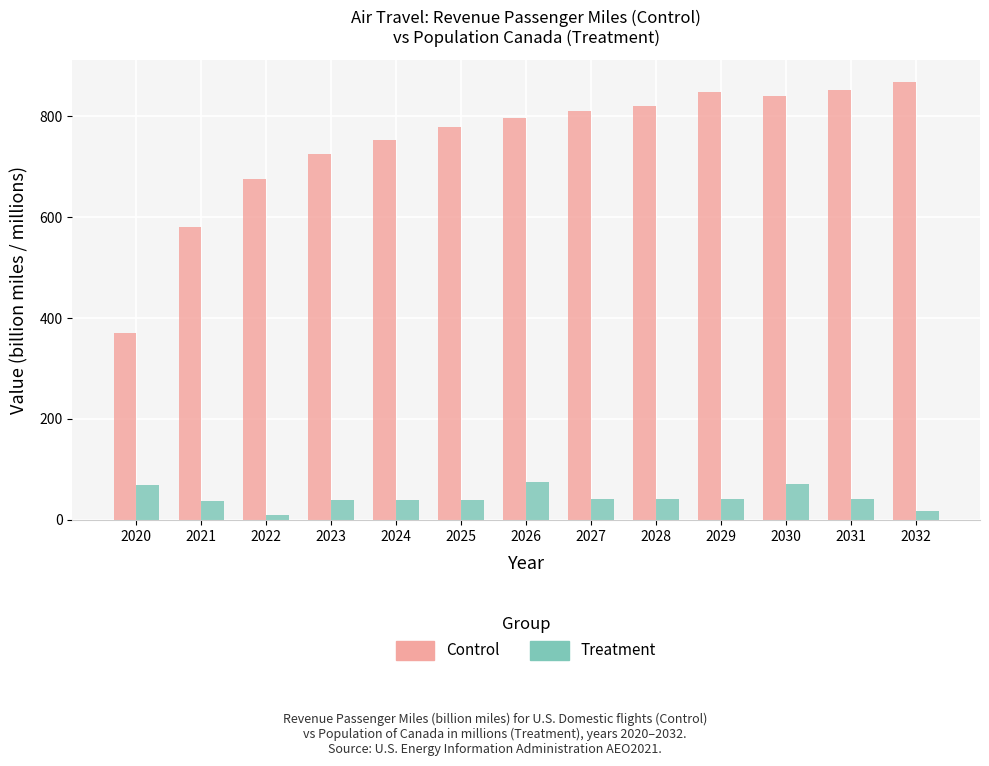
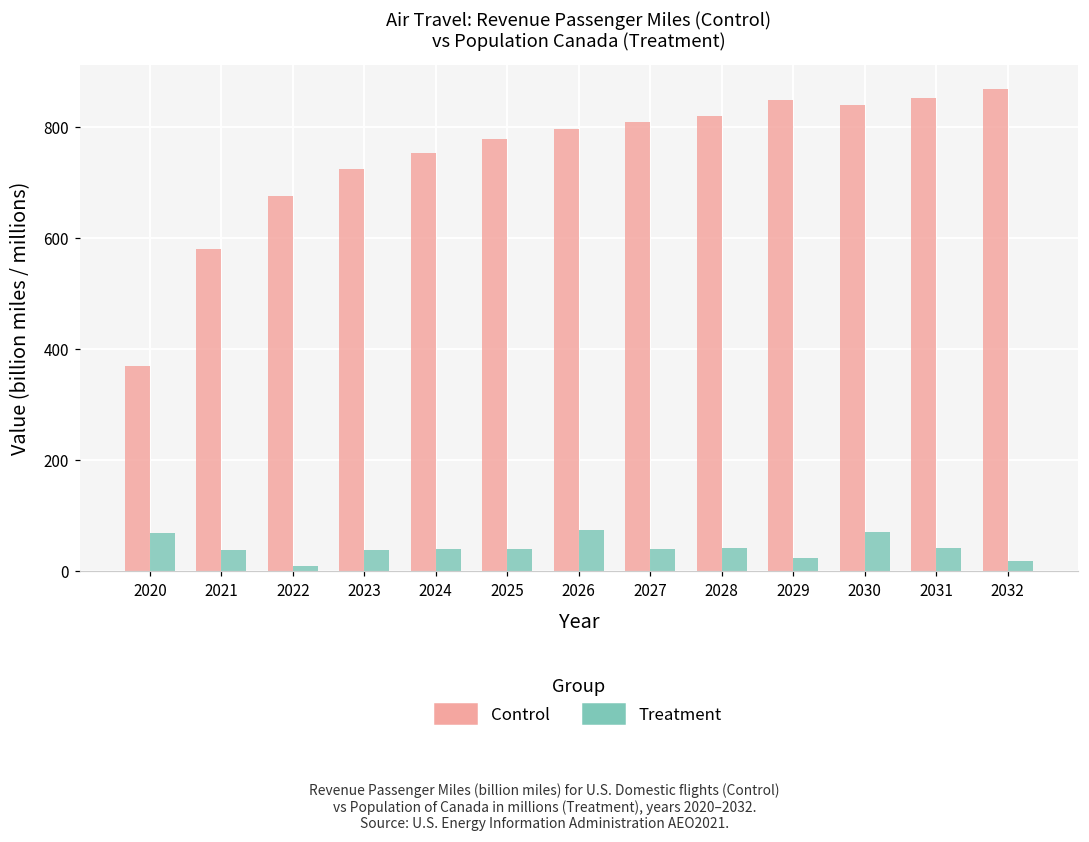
Treatment, 2029: 40 -> 20
